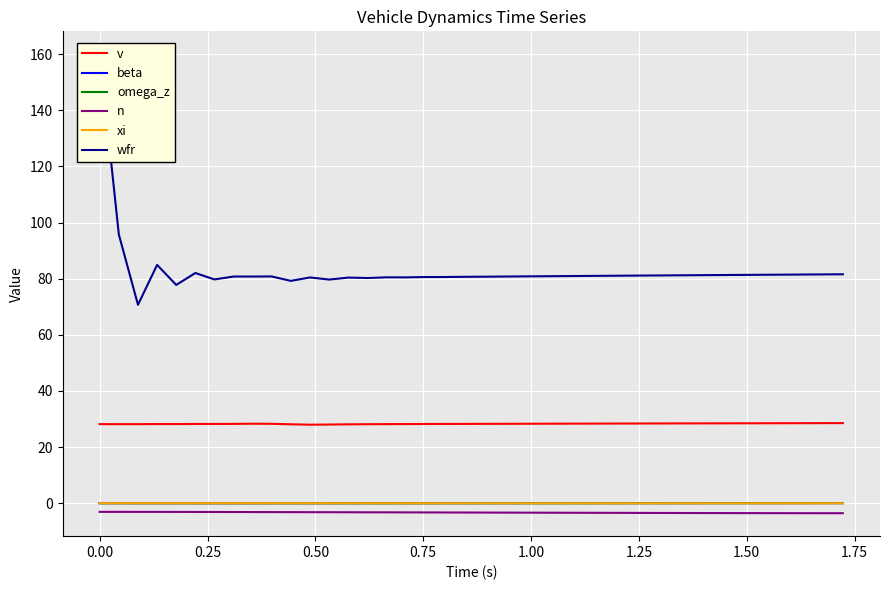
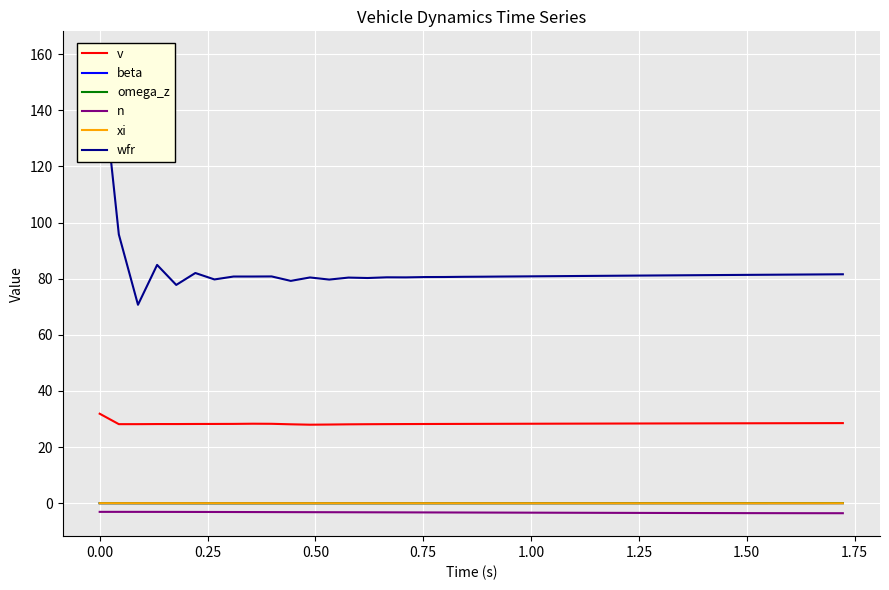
v, 0.00: 28 -> 32
